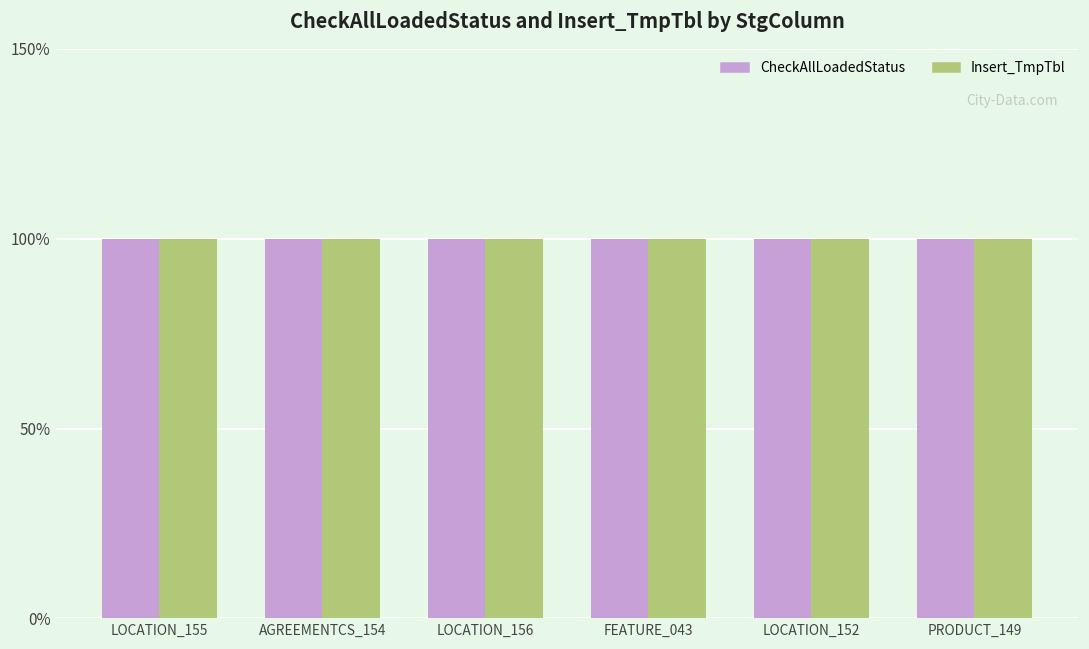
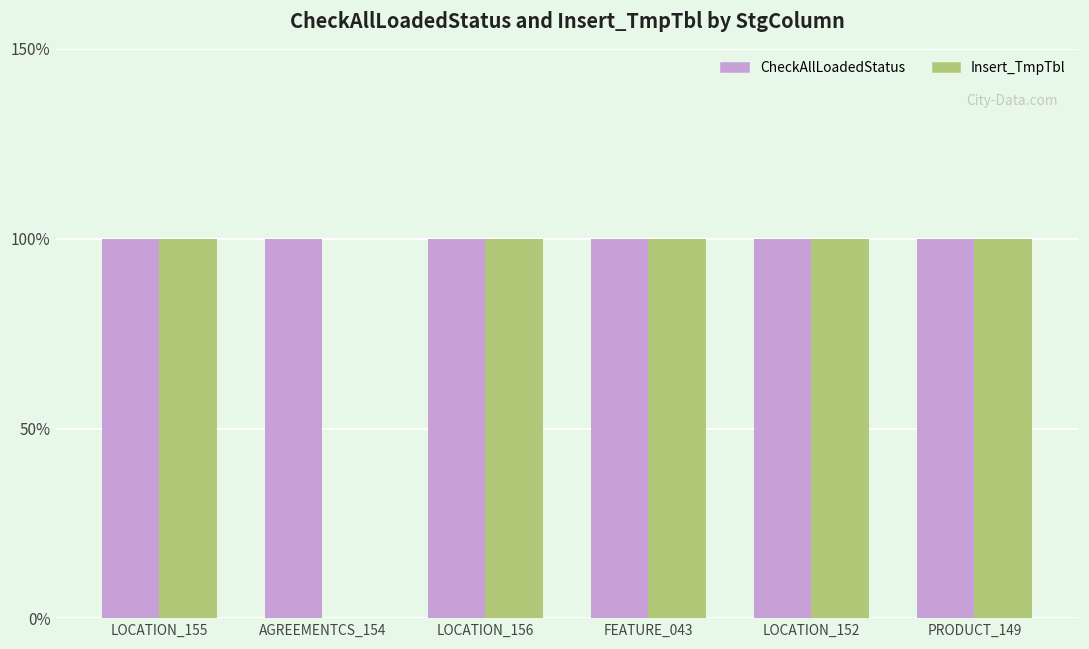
Insert_TmpTbl, AGREEMENTCS_154: 100% -> 0%
